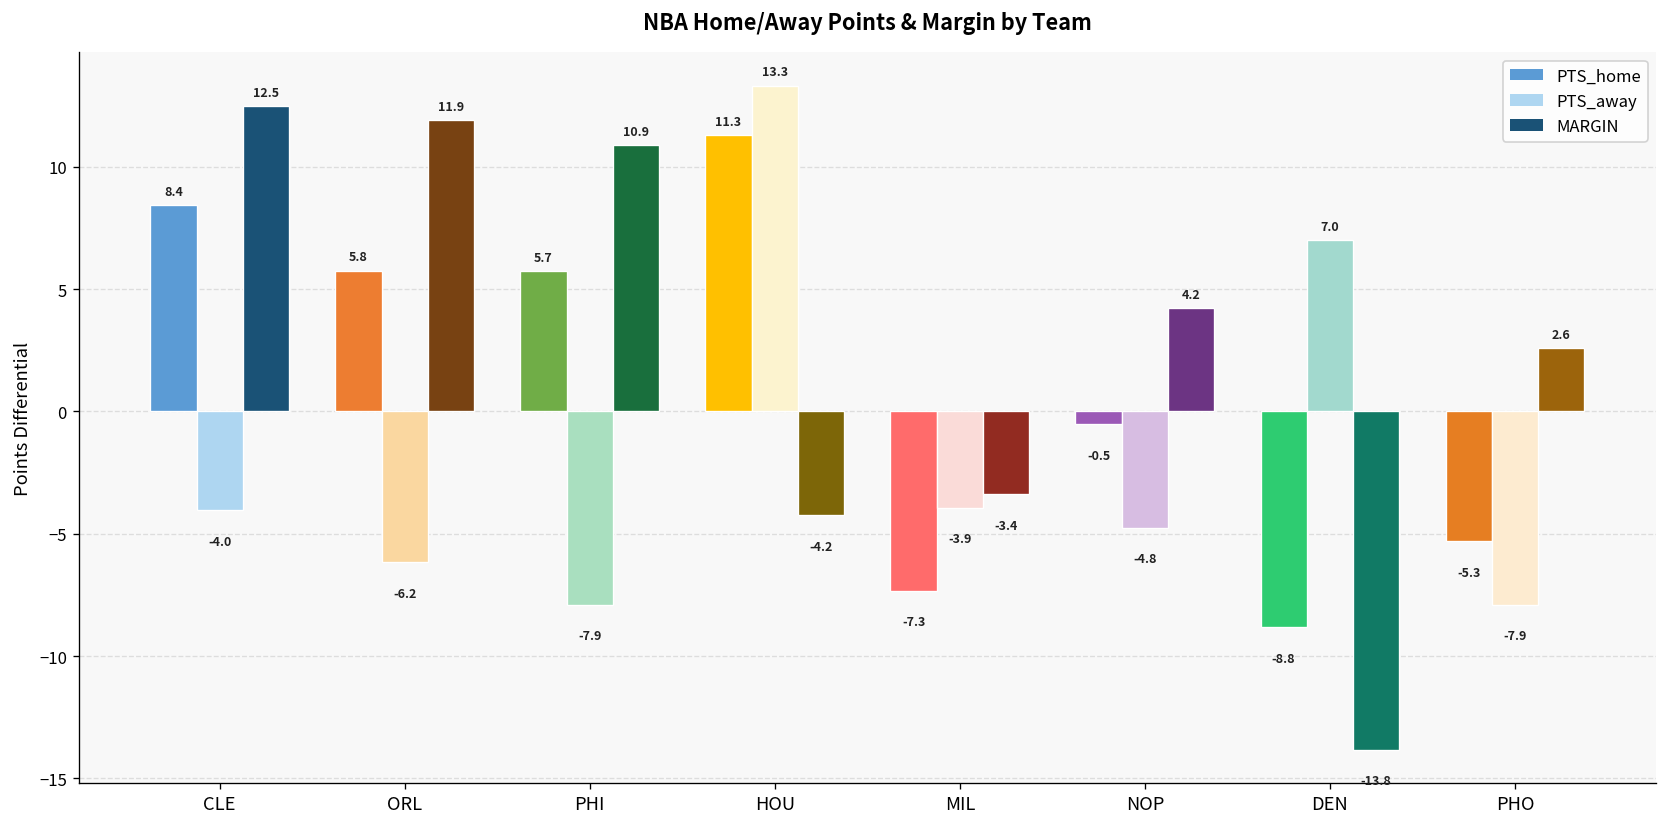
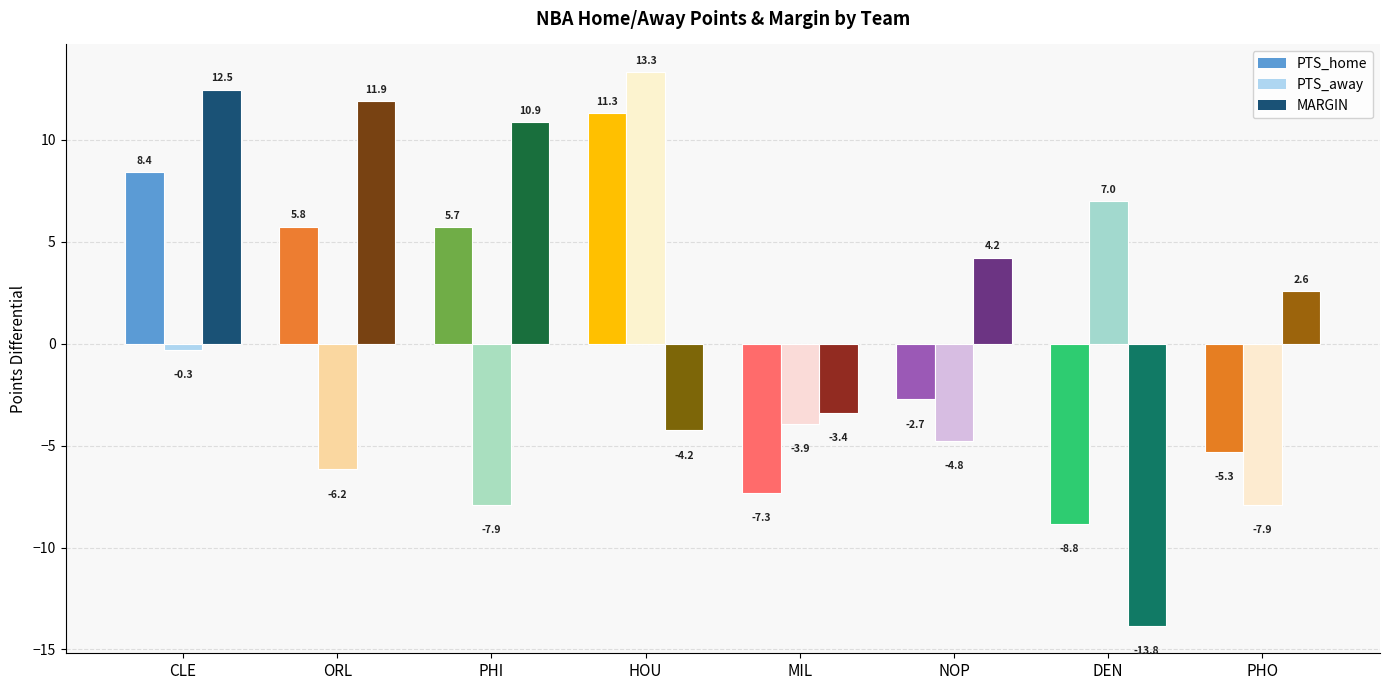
PTS_away, CLE: -4.0 -> -0.3
PTS_home, NOP: -0.5 -> -2.7
